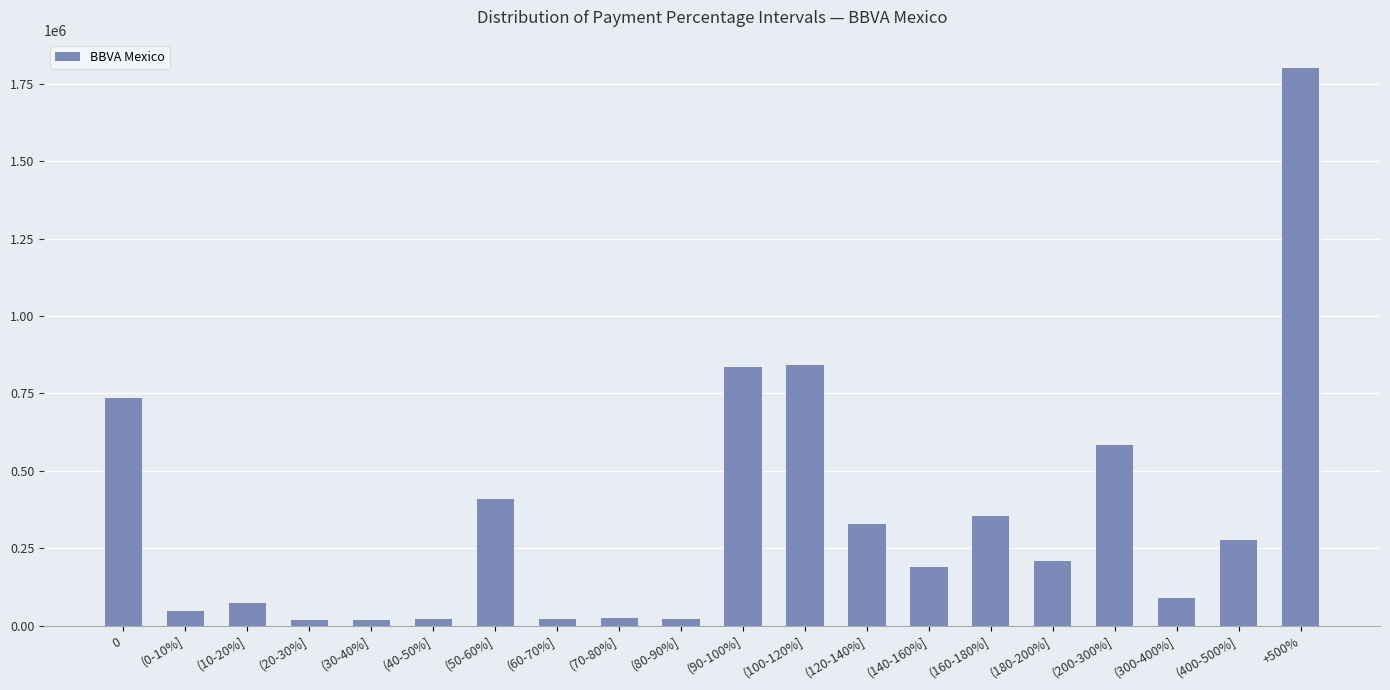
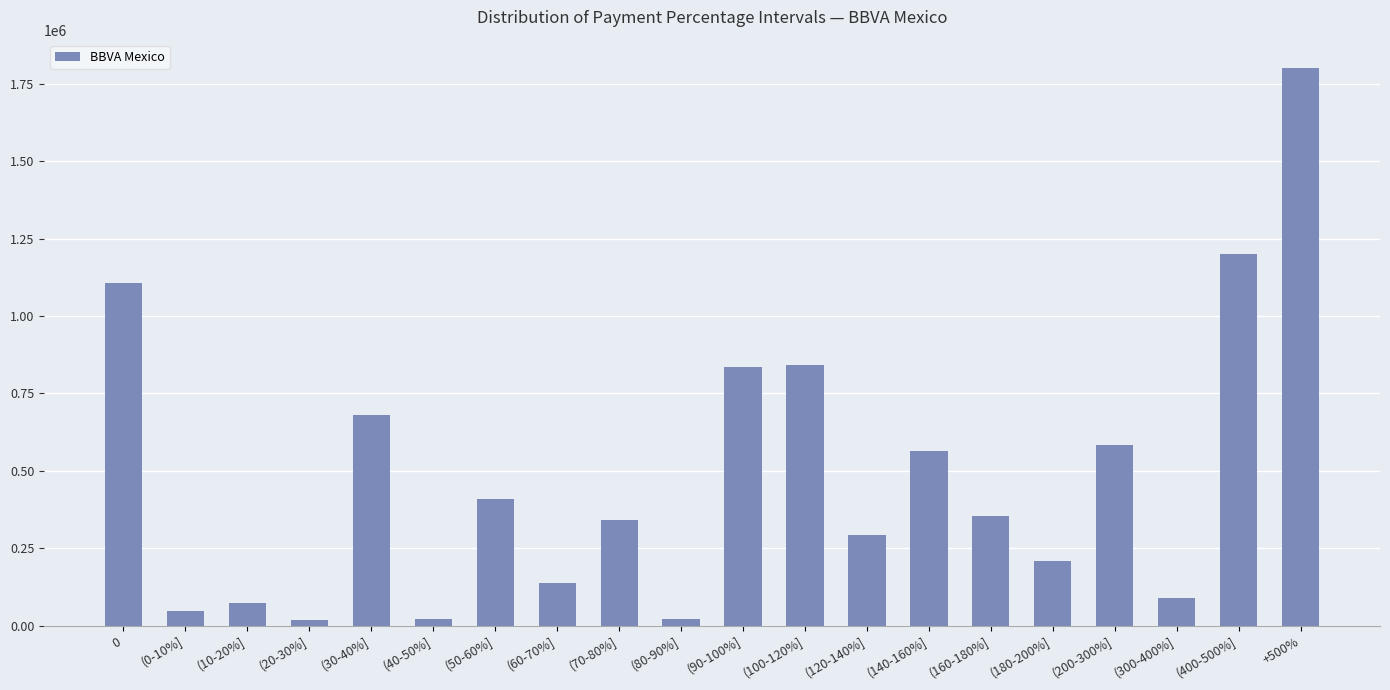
0: 740000 -> 1110000
(30-40%]: 20000 -> 680000
(60-70%]: 20000 -> 140000
(70-80%]: 30000 -> 340000
(120-140%]: 330000 -> 290000
(140-160%]: 190000 -> 560000
(400-500%]: 280000 -> 1200000
